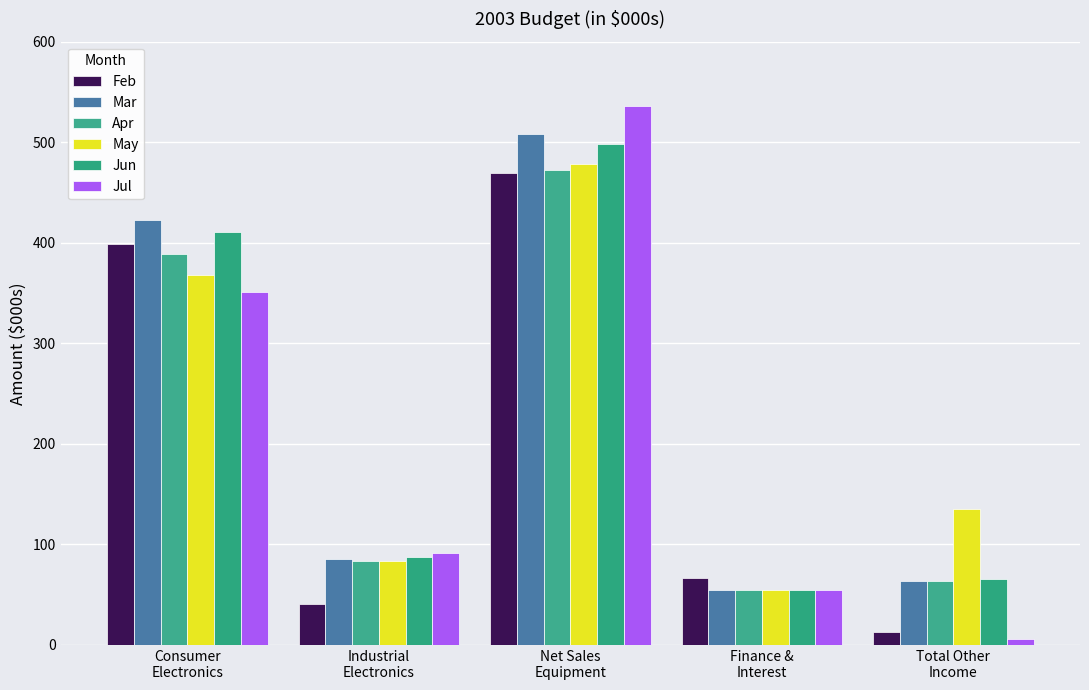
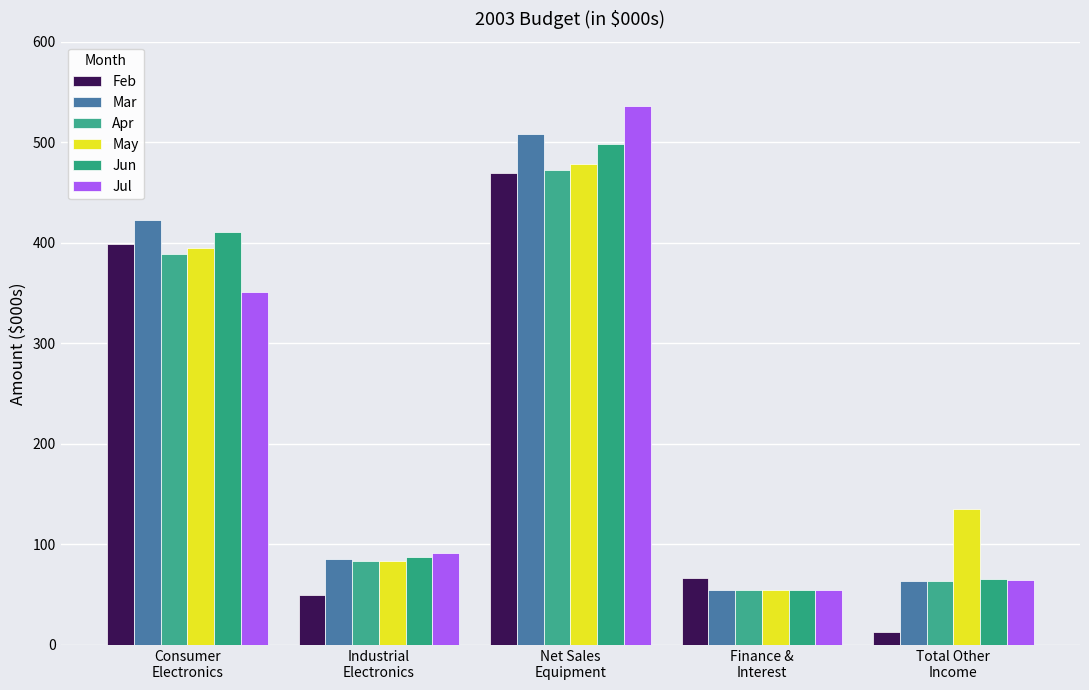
May, Consumer Electronics: 368 -> 395
Feb, Industrial Electronics: 41 -> 50
Jul, Total Other Income: 6 -> 65
